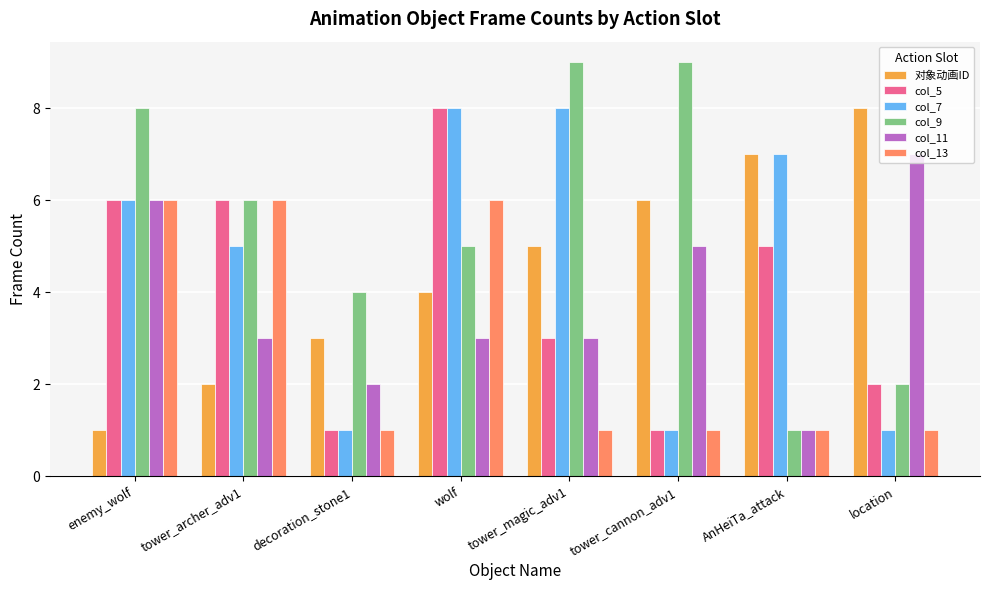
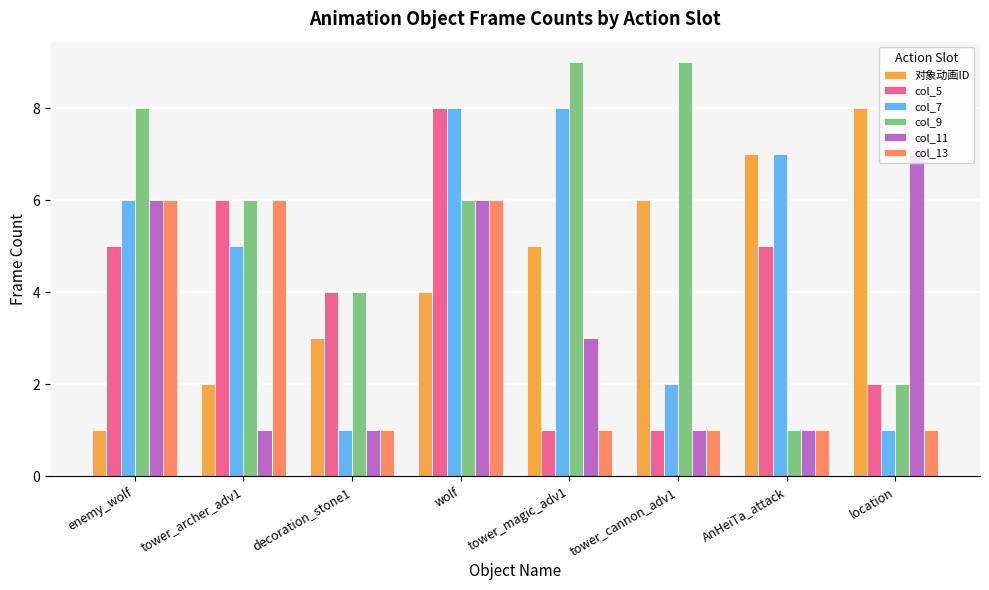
col_5, enemy_wolf: 6 -> 5
col_11, tower_archer_adv1: 3 -> 1
col_5, decoration_stone1: 1 -> 4
col_11, decoration_stone1: 2 -> 1
col_9, wolf: 5 -> 6
col_11, wolf: 3 -> 6
col_5, tower_magic_adv1: 3 -> 1
col_7, tower_cannon_adv1: 1 -> 2
col_11, tower_cannon_adv1: 5 -> 1
